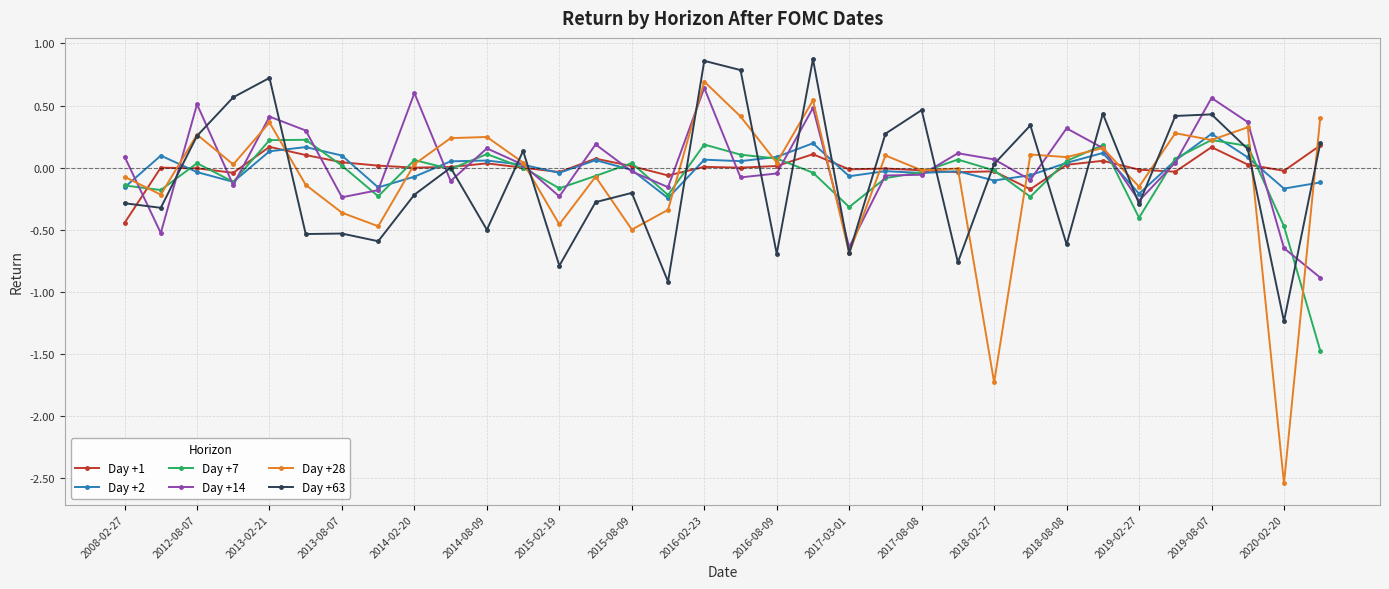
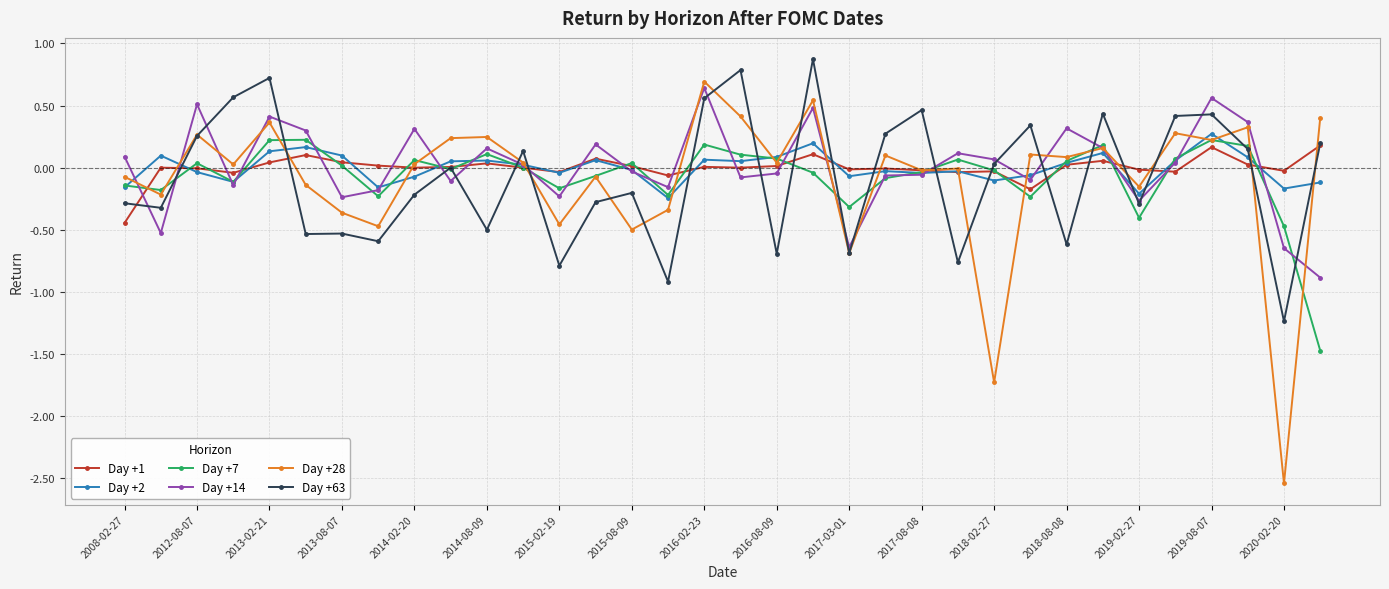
Day +1, 2013-02-21: 0.17 -> 0.04
Day +14, 2014-02-20: 0.60 -> 0.31
Day +63, 2016-02-23: 0.86 -> 0.56
